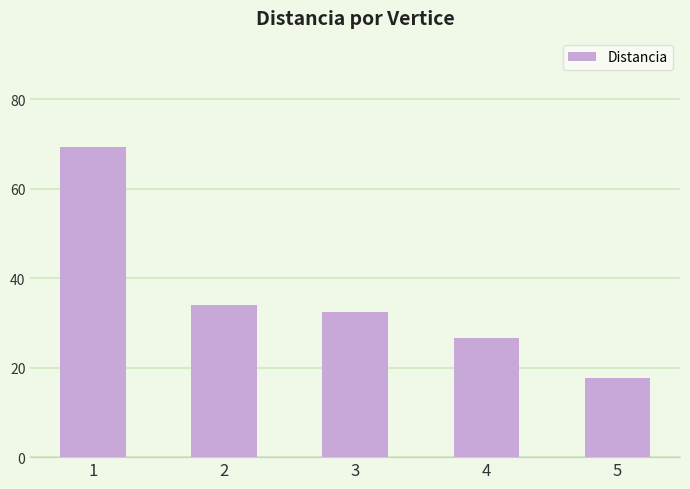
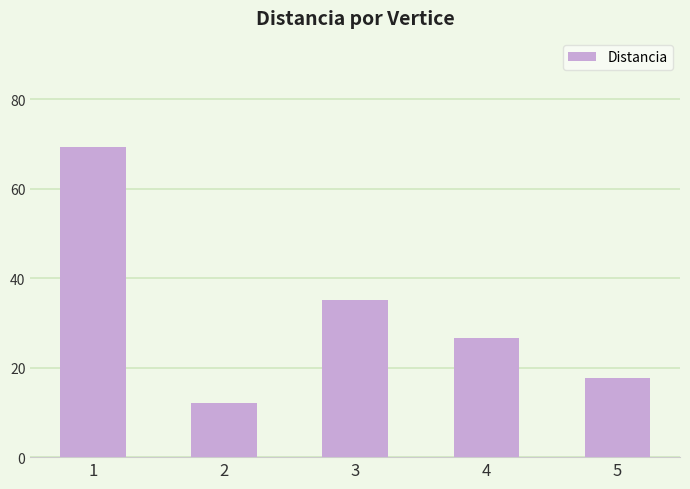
2: 34 -> 12
3: 32 -> 35
